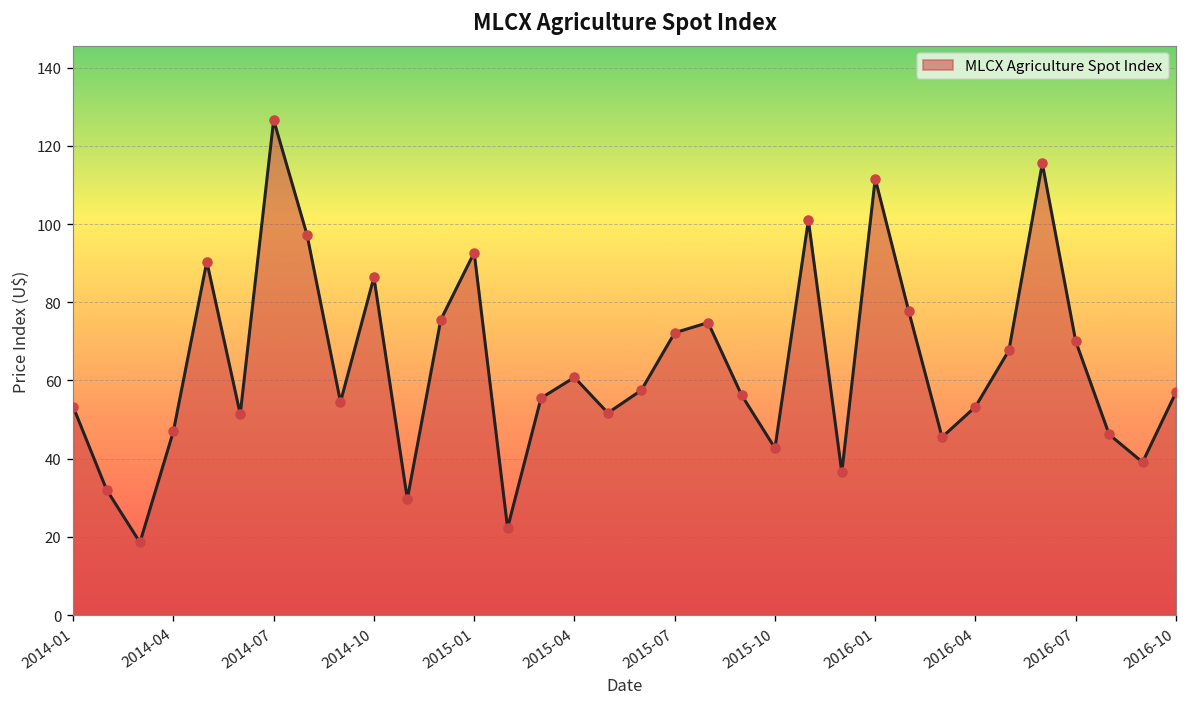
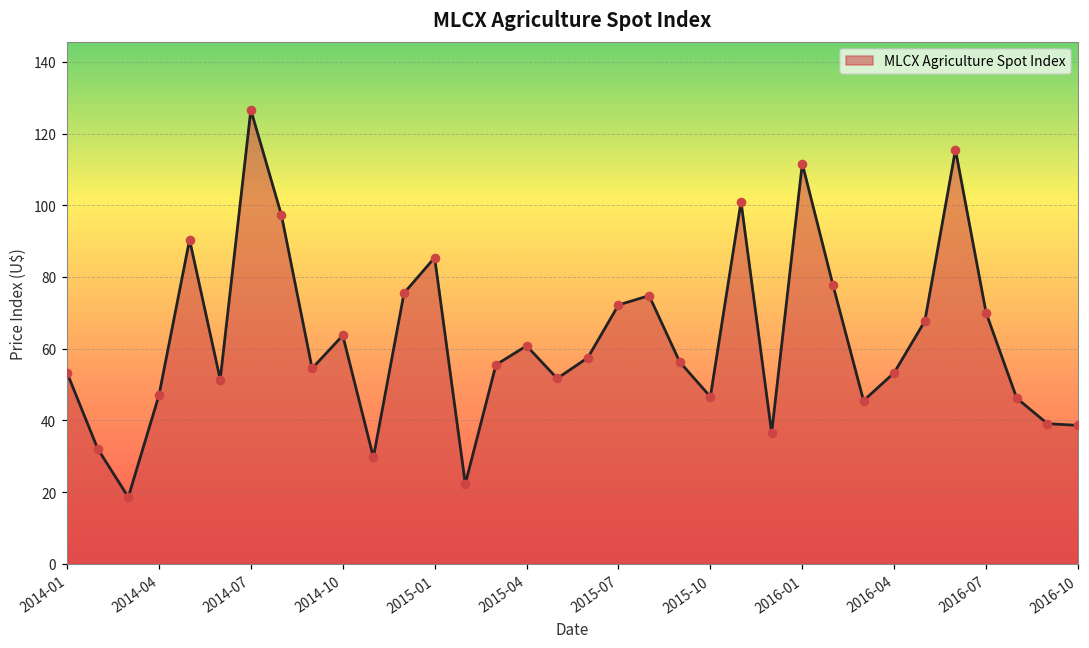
2014-10: 86 -> 64
2015-01: 93 -> 85
2015-10: 43 -> 47
2016-10: 57 -> 39
